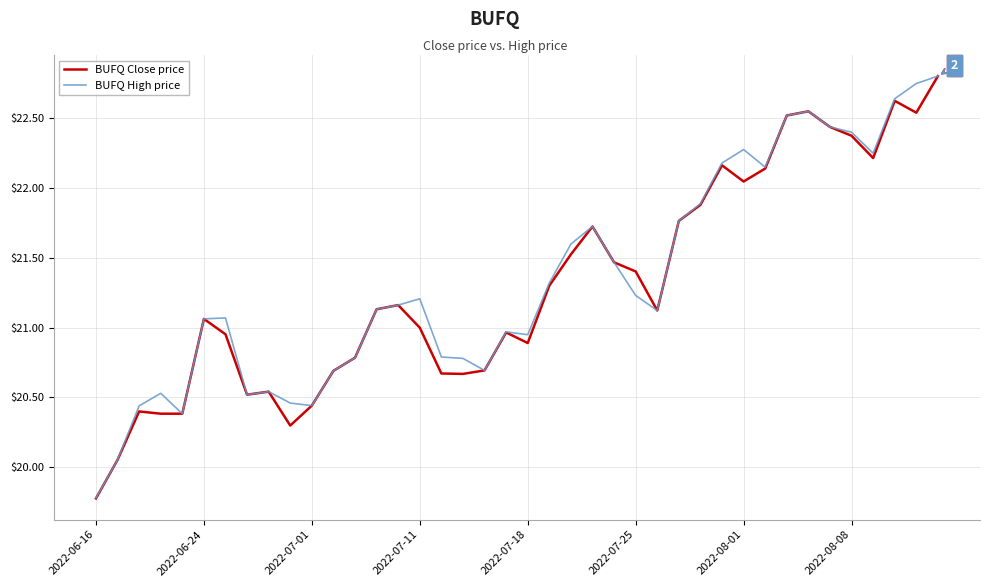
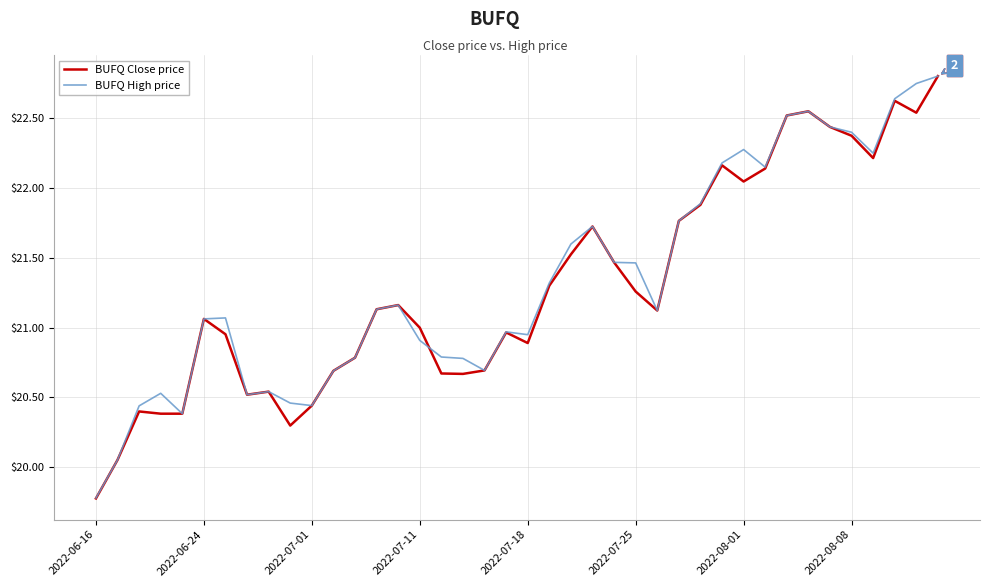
BUFQ High price, 2022-07-11: $21.21 -> $20.91
BUFQ Close price, 2022-07-25: $21.40 -> $21.26
BUFQ High price, 2022-07-25: $21.23 -> $21.46
